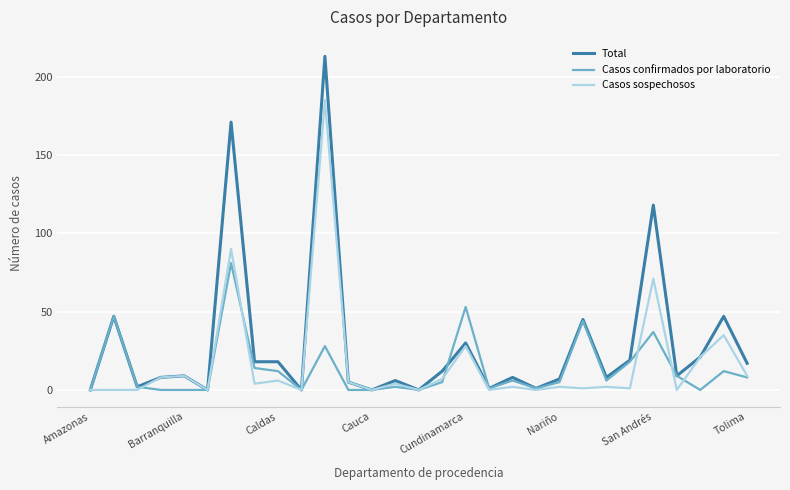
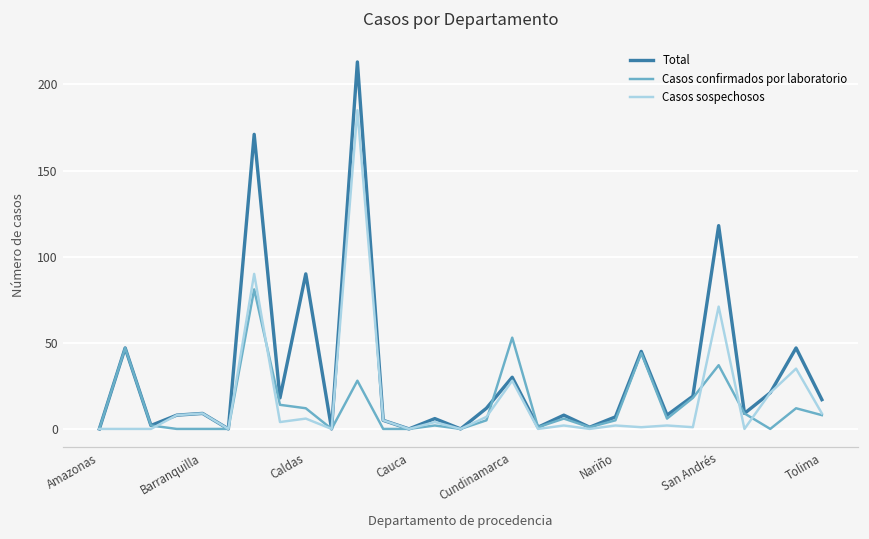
Total, Caldas: 18 -> 90
